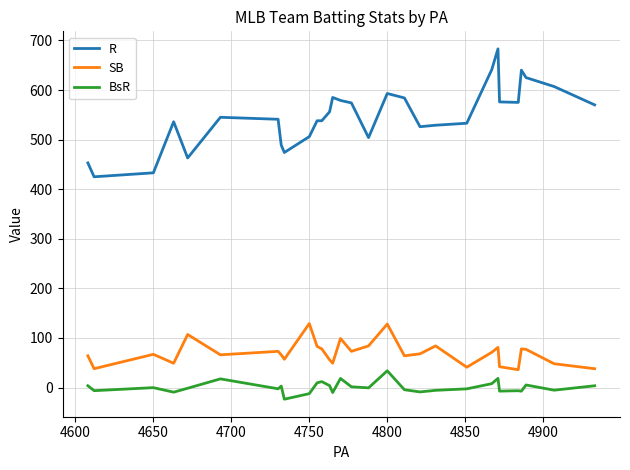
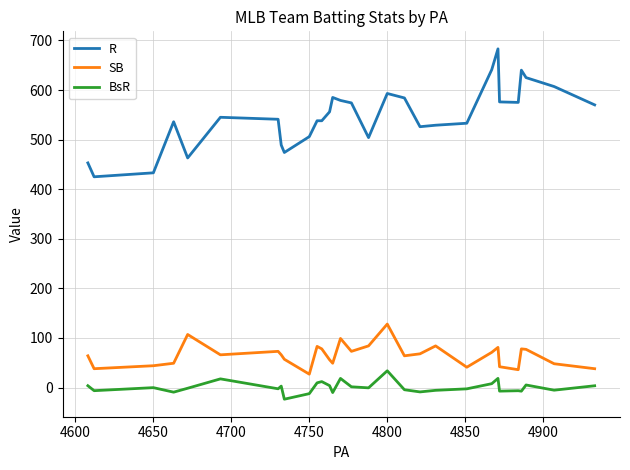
SB, 4650: 70 -> 40
SB, 4750: 130 -> 30
